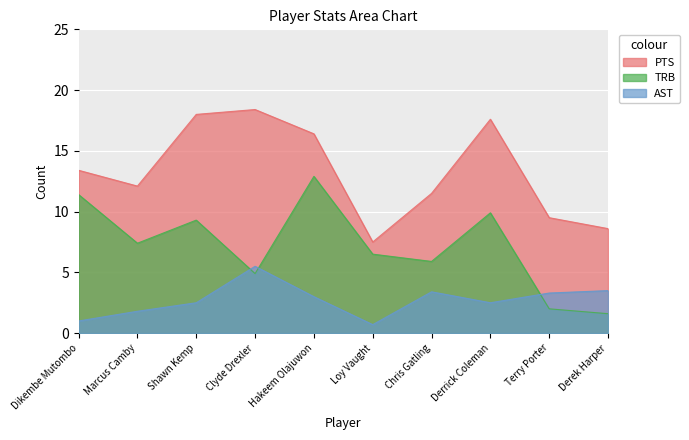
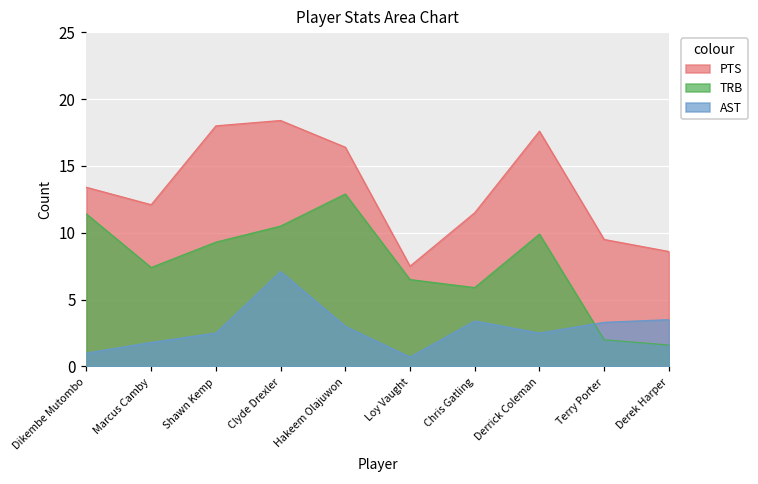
TRB, Clyde Drexler: 4.9 -> 10.5
AST, Clyde Drexler: 5.5 -> 7.1
